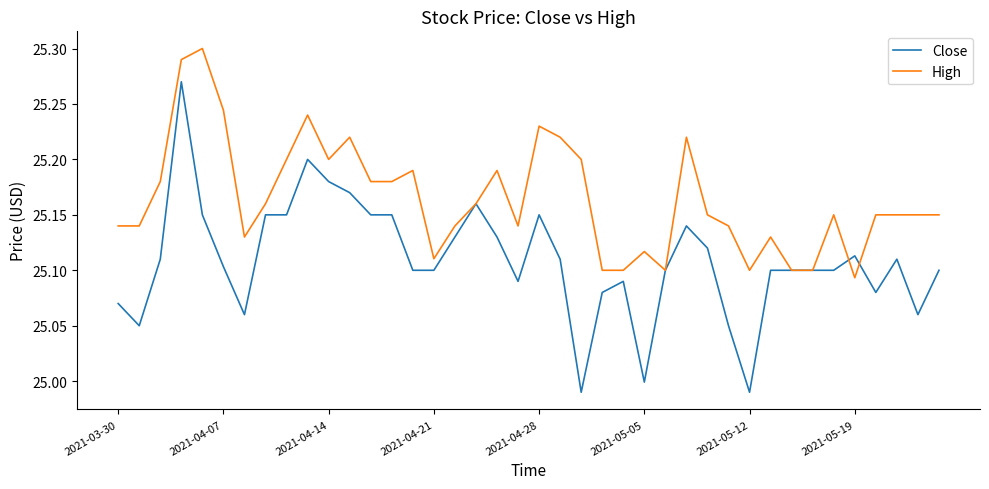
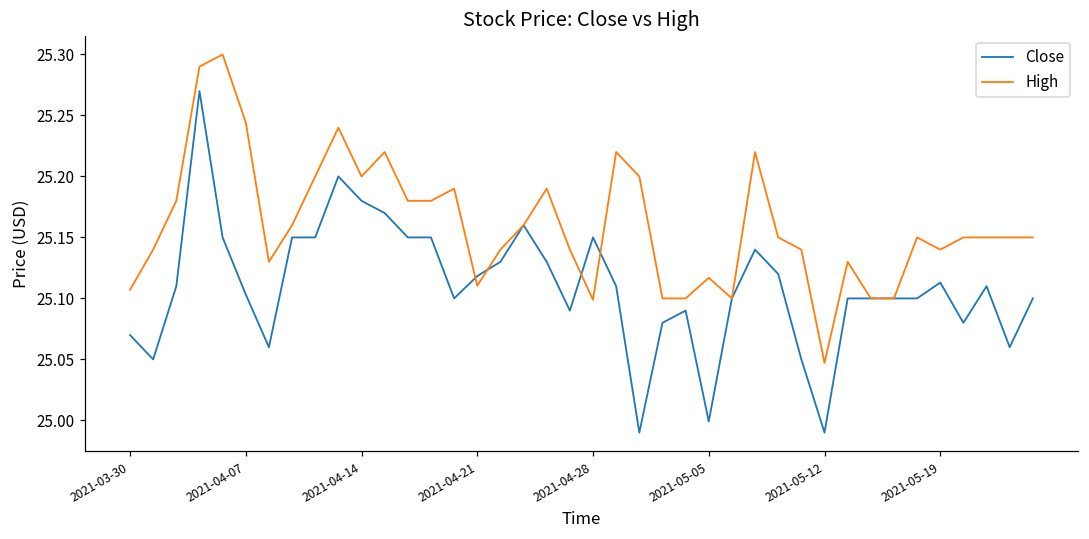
High, 2021-03-30: 25.140 -> 25.107
Close, 2021-04-21: 25.100 -> 25.118
High, 2021-04-28: 25.230 -> 25.099
High, 2021-05-12: 25.100 -> 25.047
High, 2021-05-19: 25.093 -> 25.140
